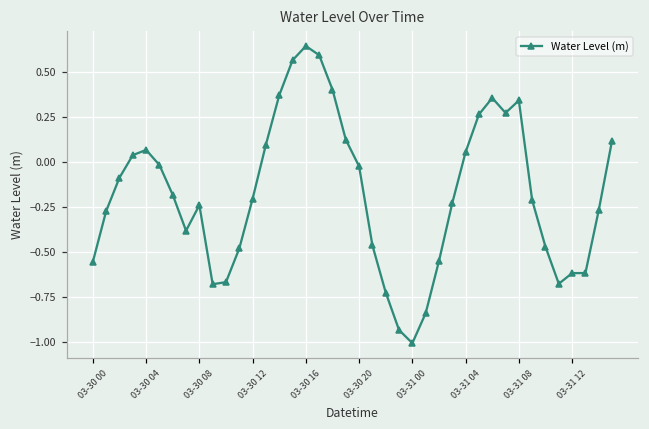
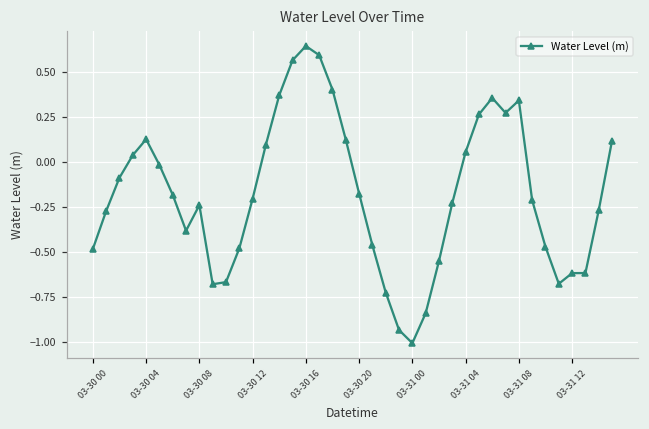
03-30 00: -0.55 -> -0.48
03-30 04: 0.07 -> 0.12
03-30 20: -0.03 -> -0.18
